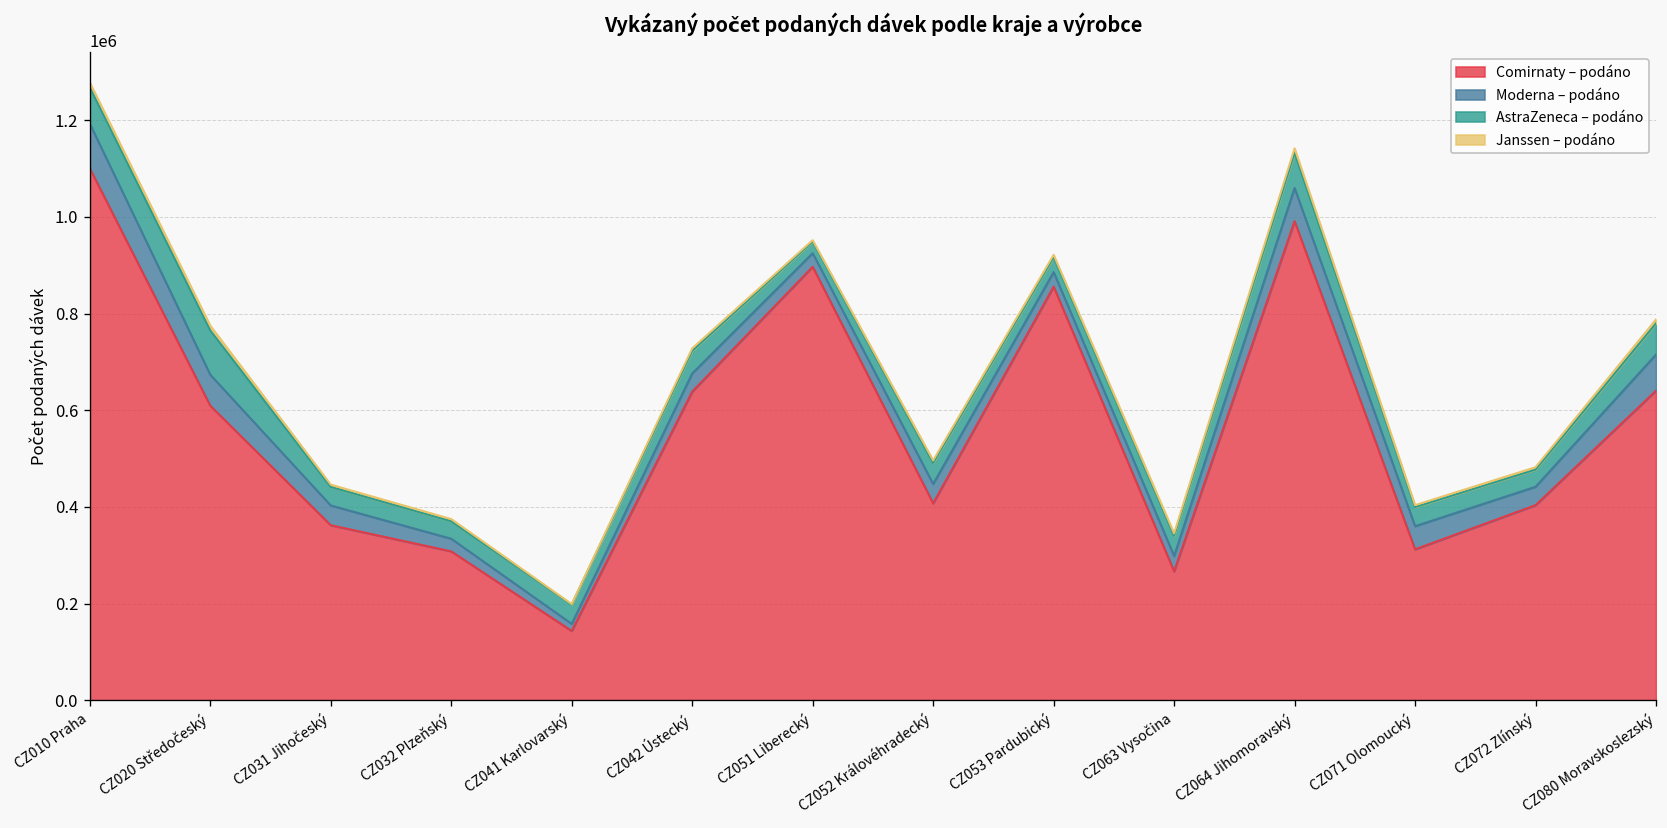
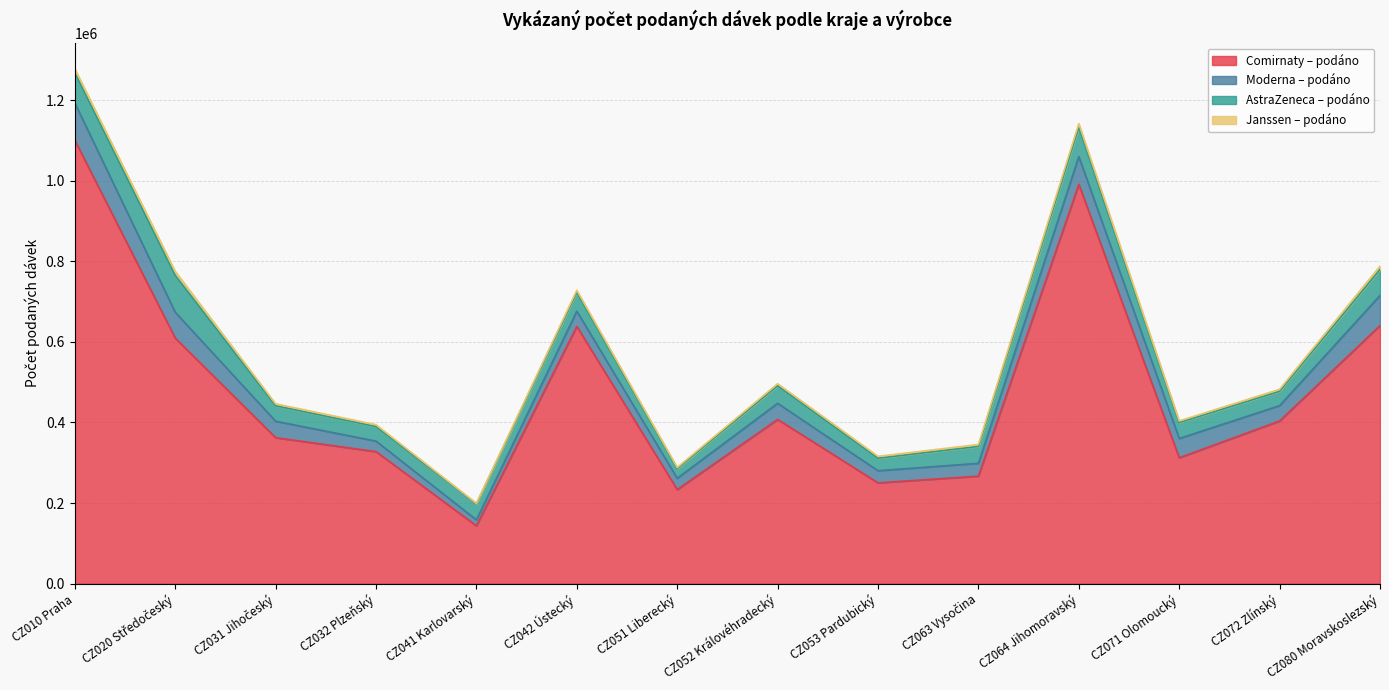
Comirnaty – podáno, CZ032 Plzeňský: 310000 -> 330000
Comirnaty – podáno, CZ051 Liberecký: 900000 -> 230000
Comirnaty – podáno, CZ053 Pardubický: 860000 -> 250000
